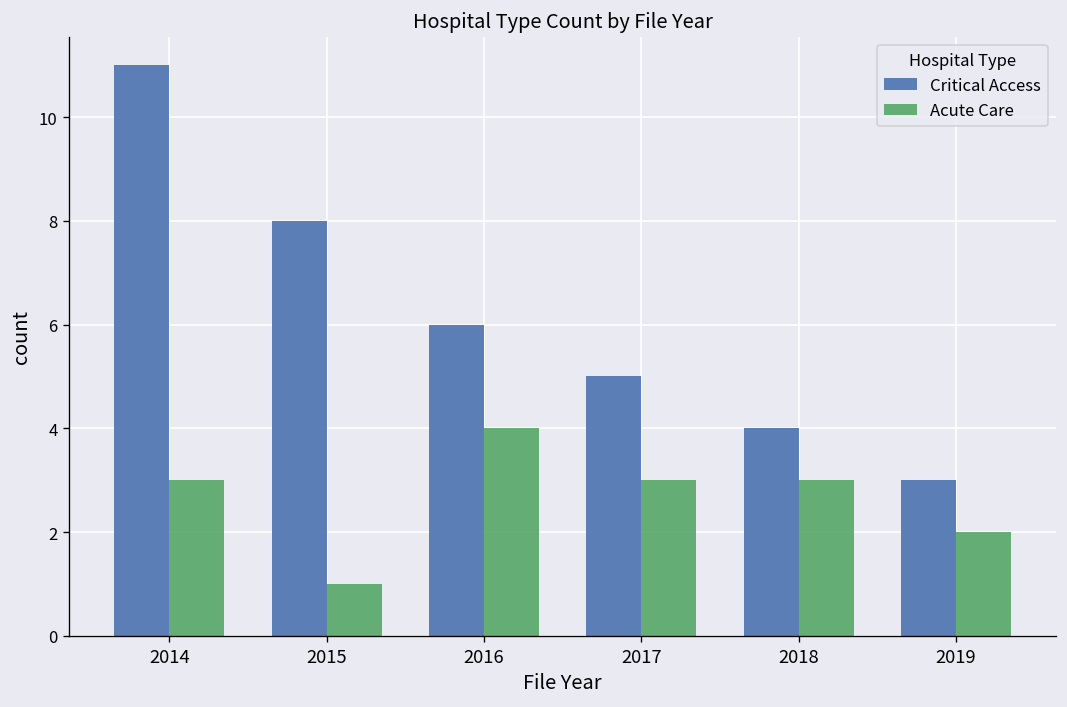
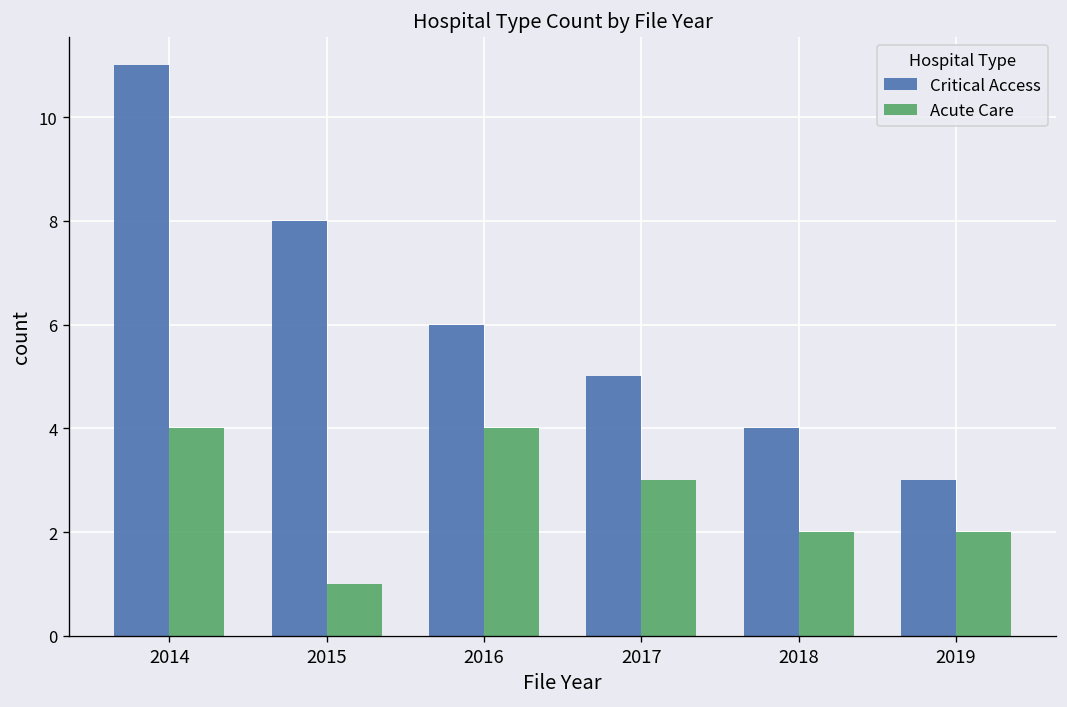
Acute Care, 2014: 3 -> 4
Acute Care, 2018: 3 -> 2
